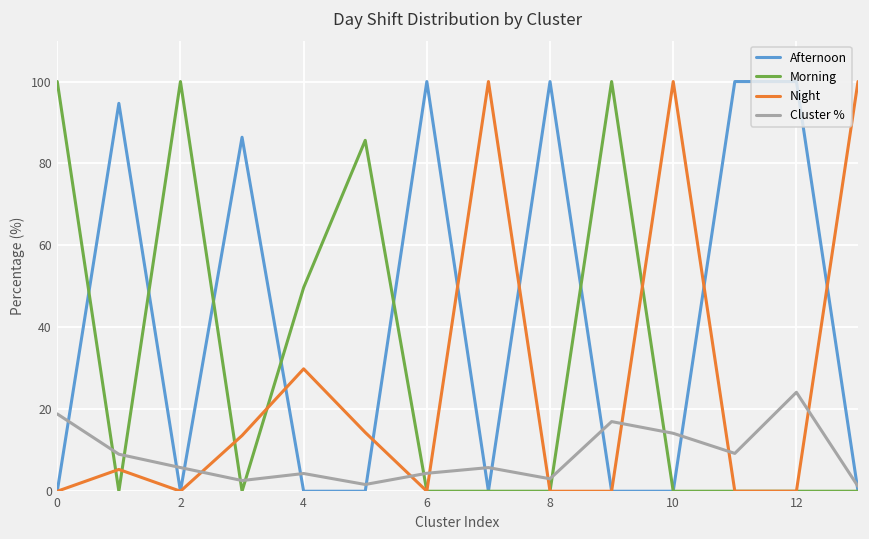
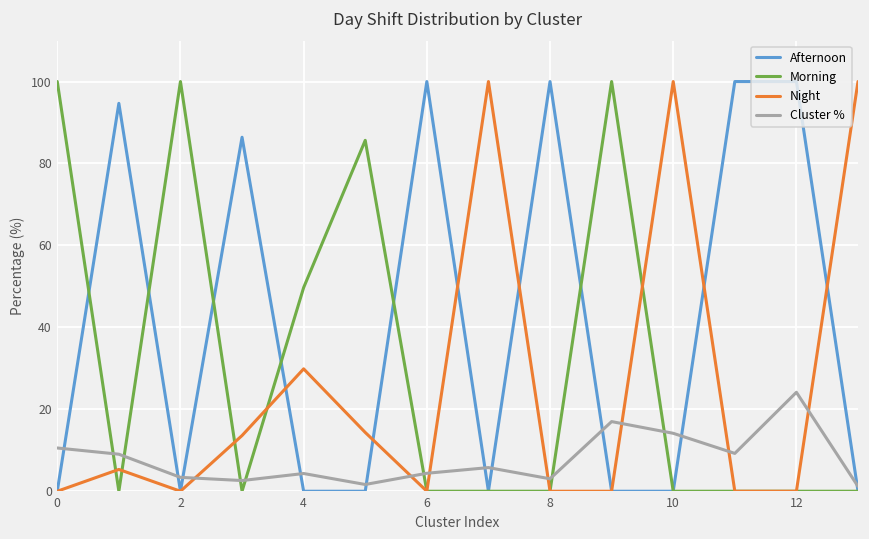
Cluster %, 0: 19 -> 11
Cluster %, 2: 6 -> 3
